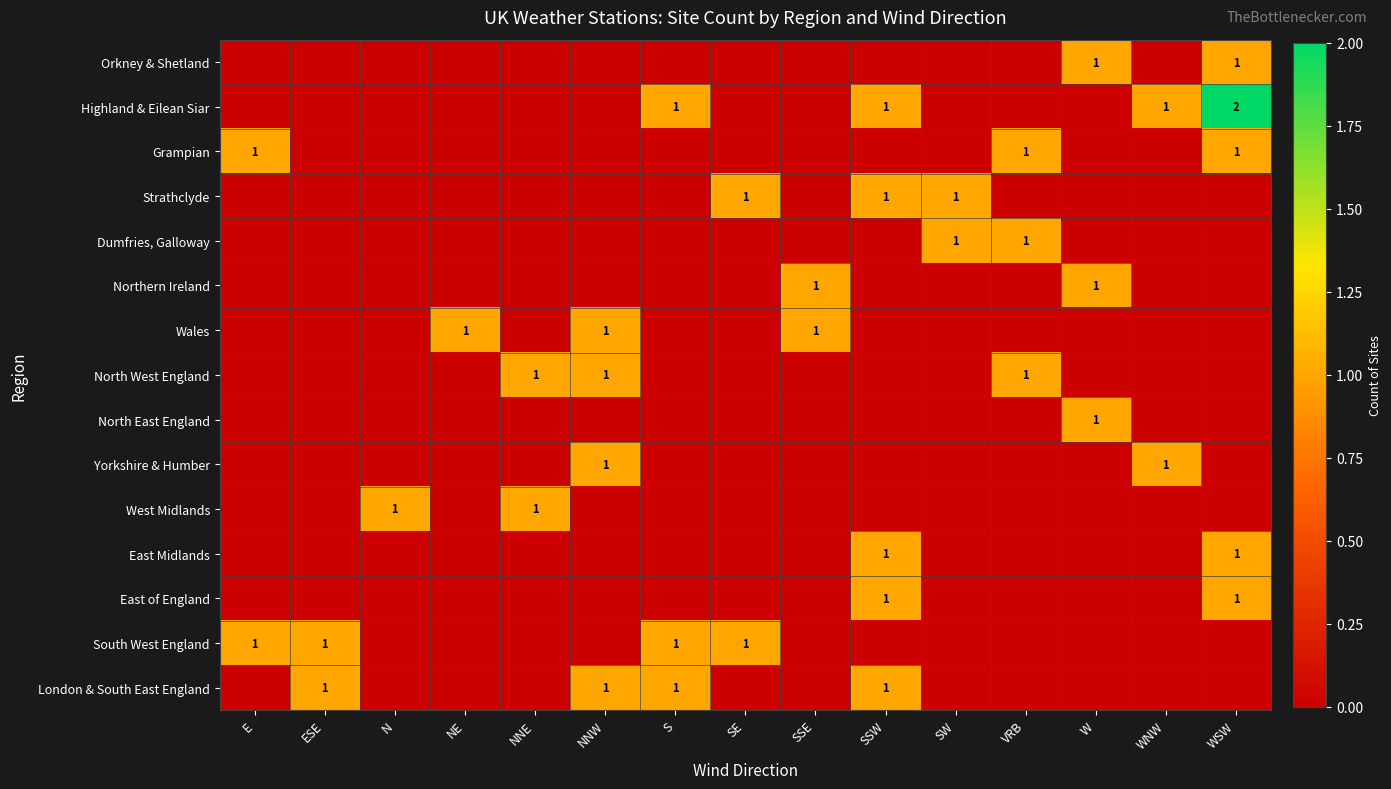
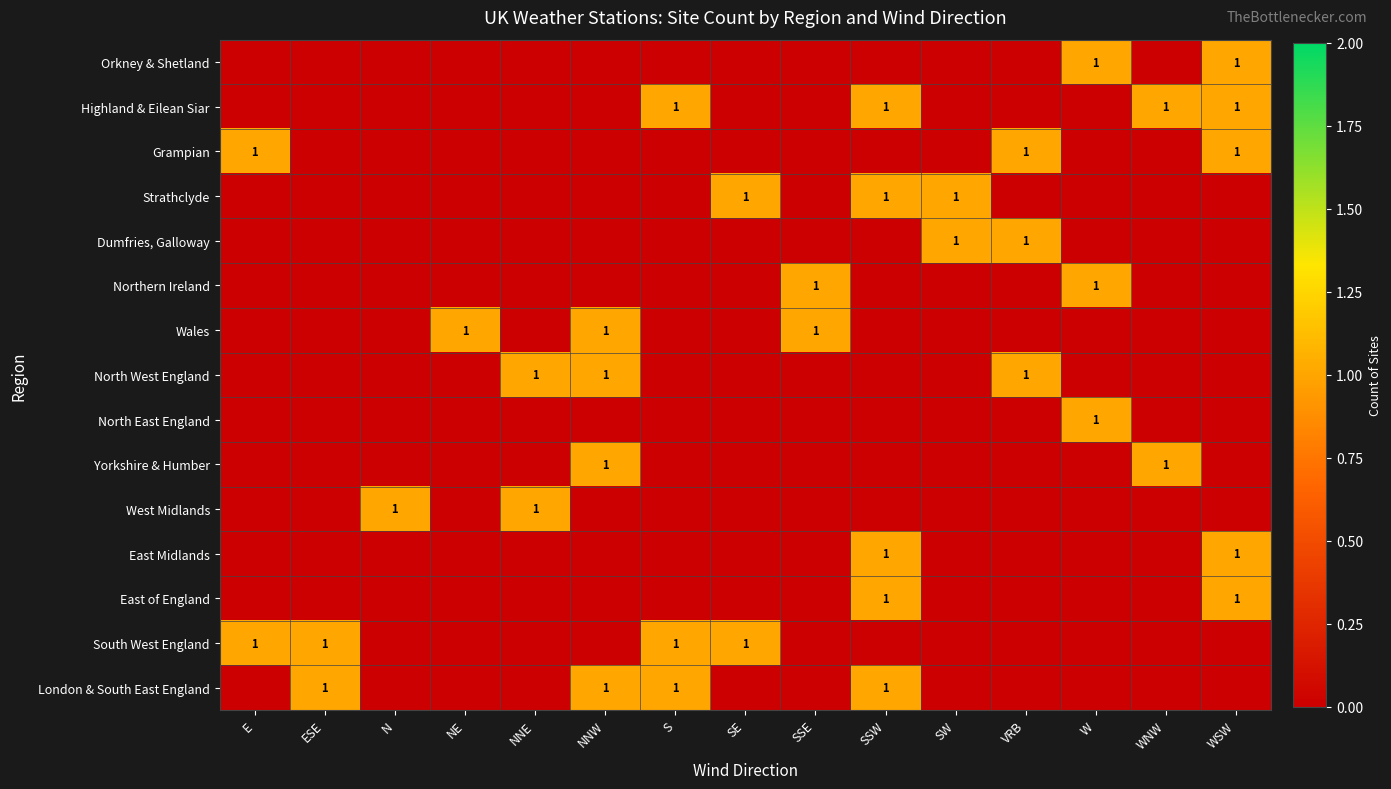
Highland & Eilean Siar, WSW: 2 -> 1
